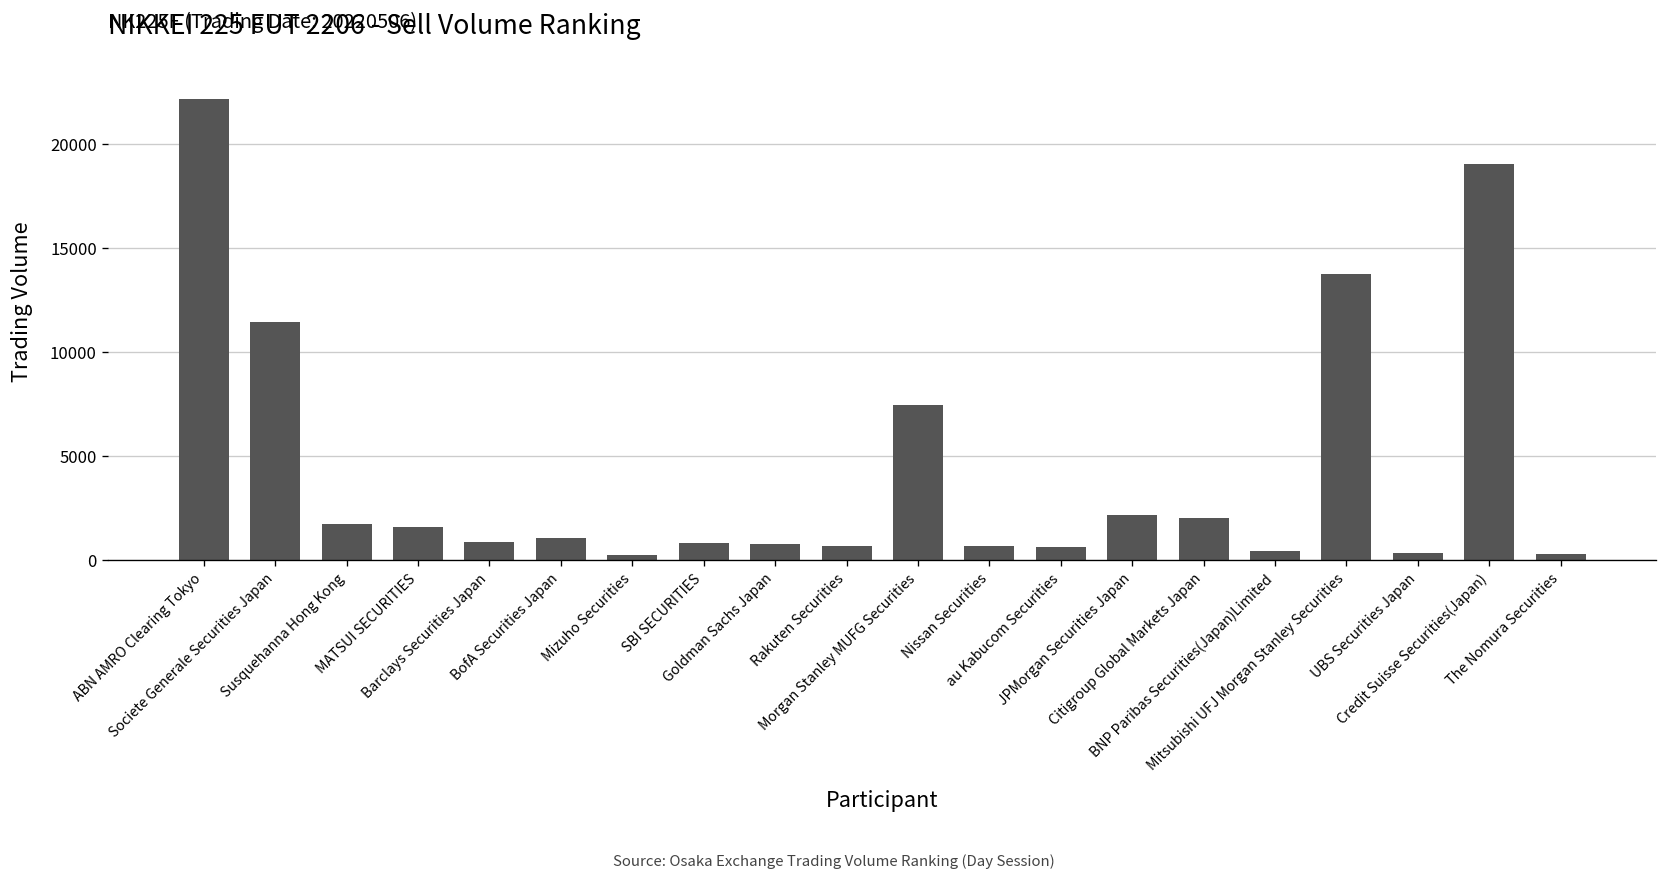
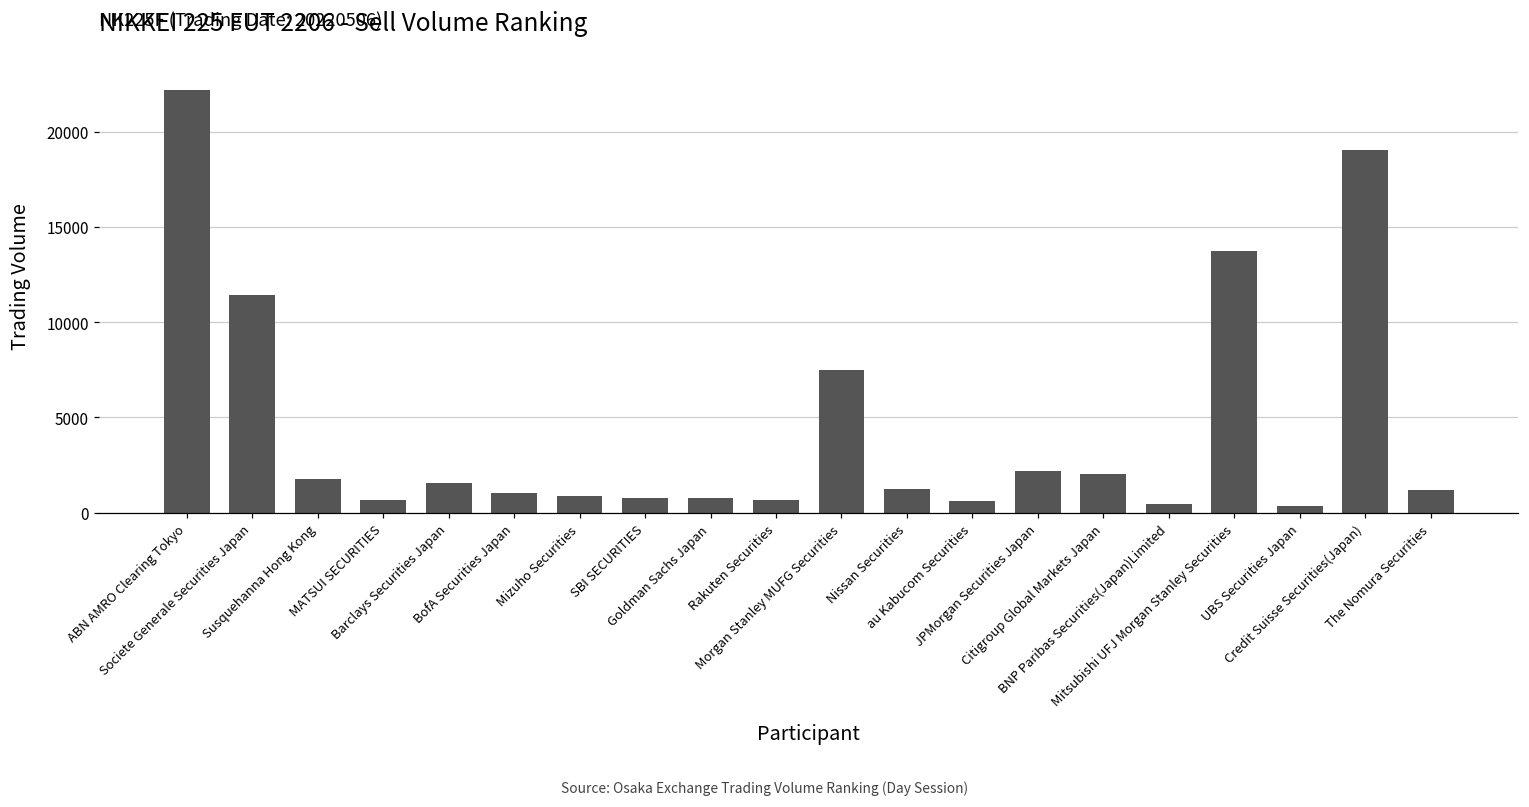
MATSUI SECURITIES: 1600 -> 700
Barclays Securities Japan: 900 -> 1600
Mizuho Securities: 200 -> 900
Nissan Securities: 700 -> 1300
The Nomura Securities: 300 -> 1200
